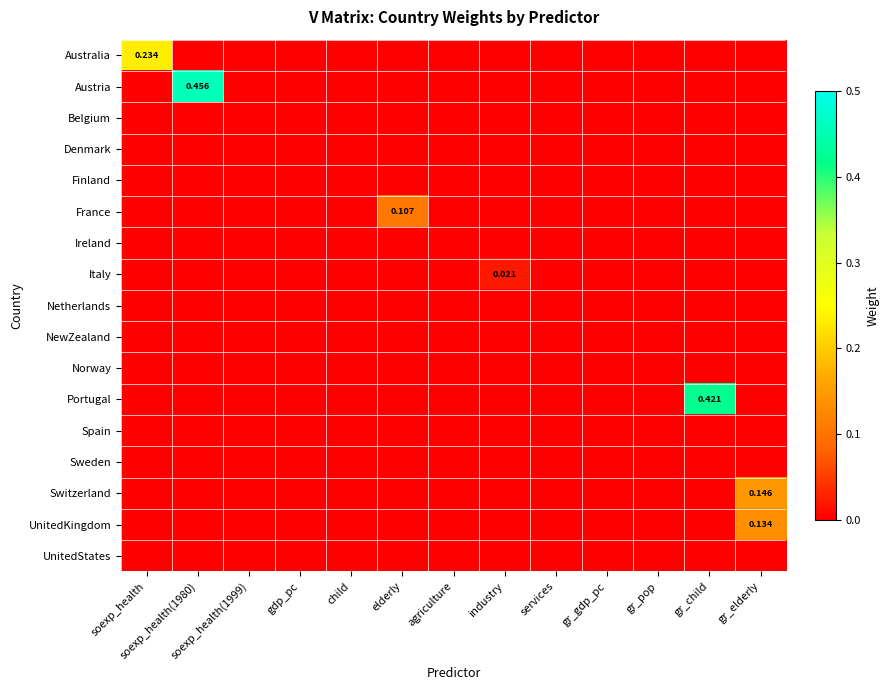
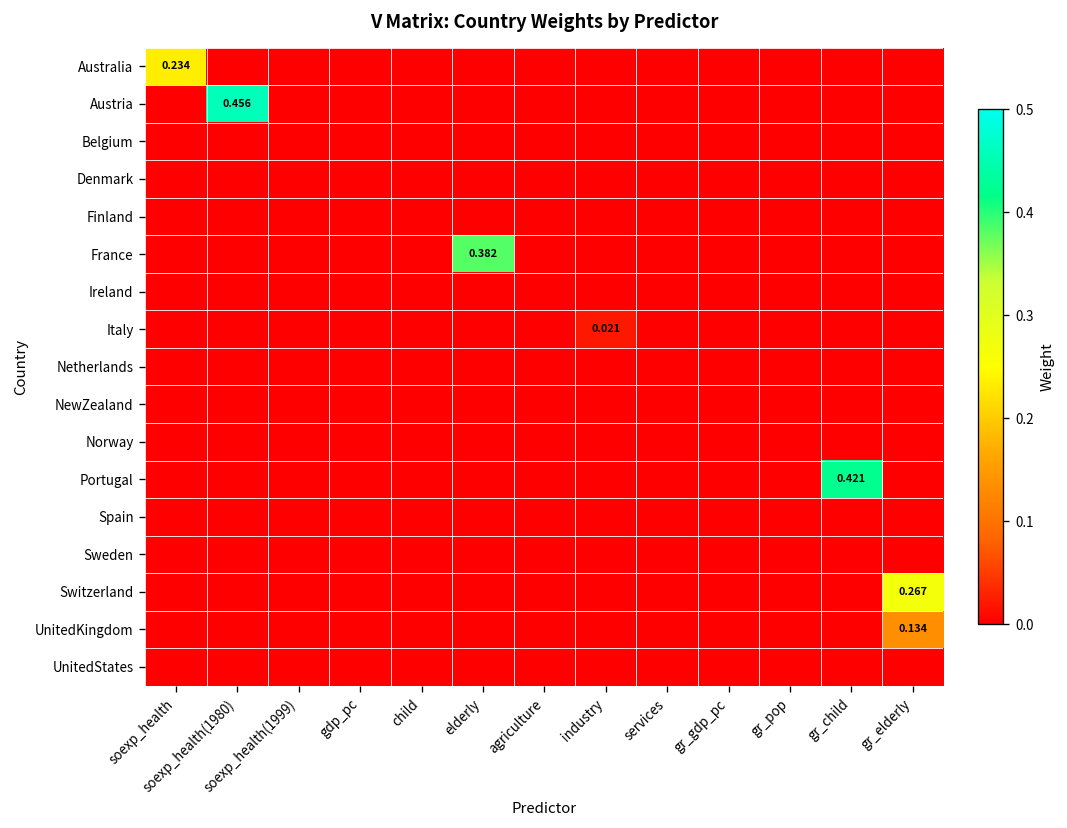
France, elderly: 0.107 -> 0.382
Switzerland, gr_elderly: 0.146 -> 0.267
